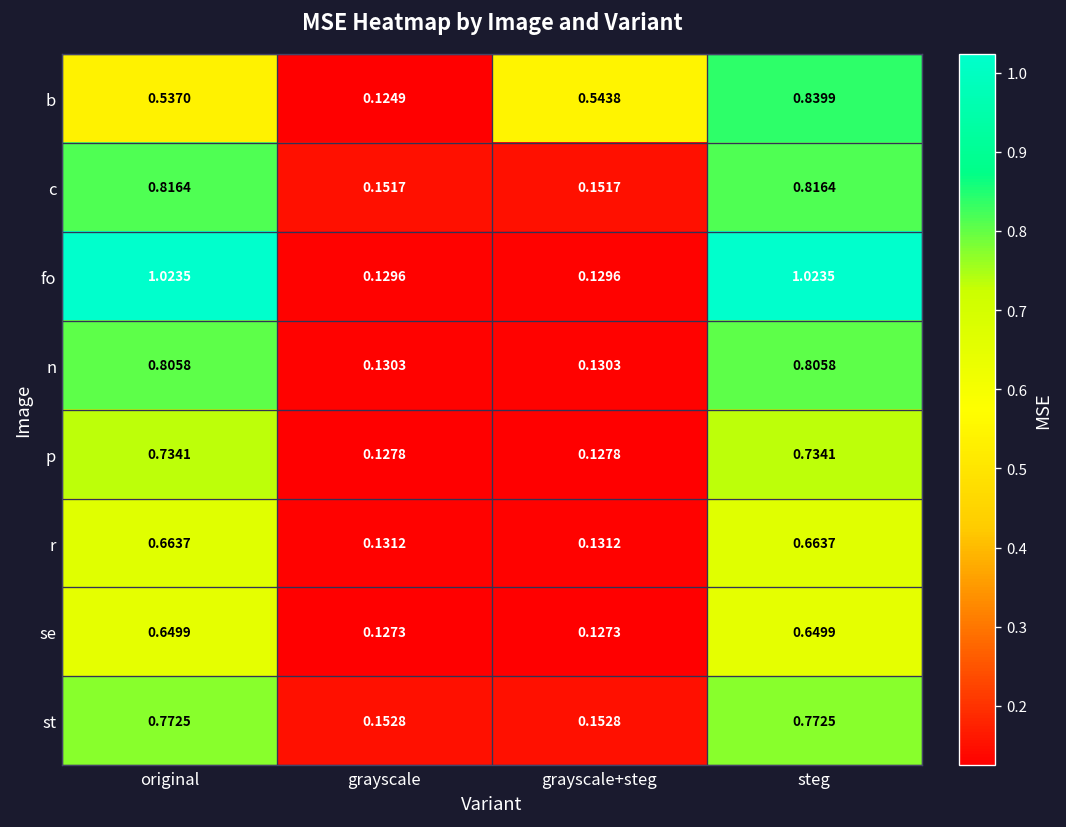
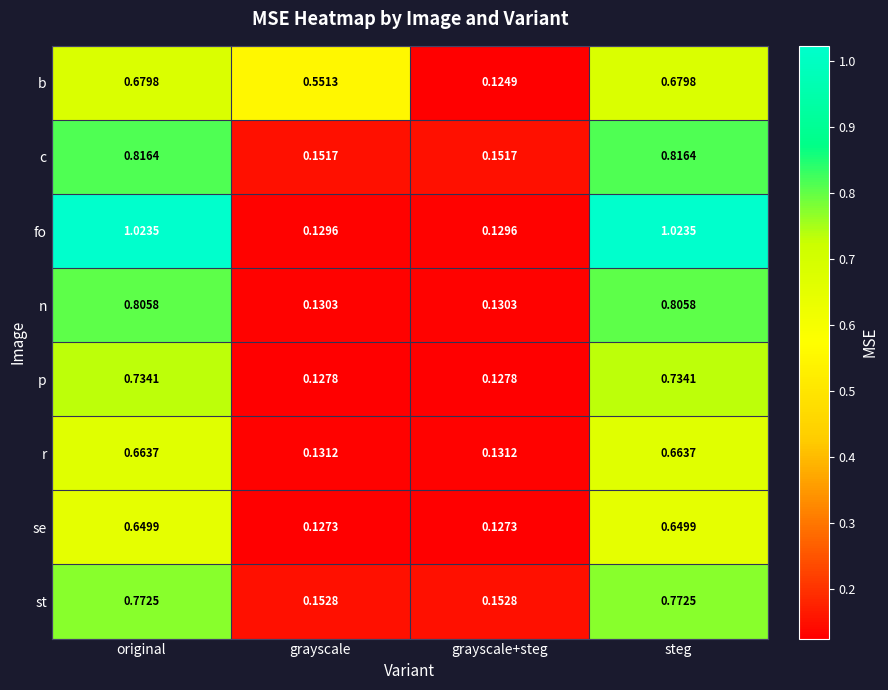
b, original: 0.5370 -> 0.6798
b, grayscale: 0.1249 -> 0.5513
b, grayscale+steg: 0.5438 -> 0.1249
b, steg: 0.8399 -> 0.6798
